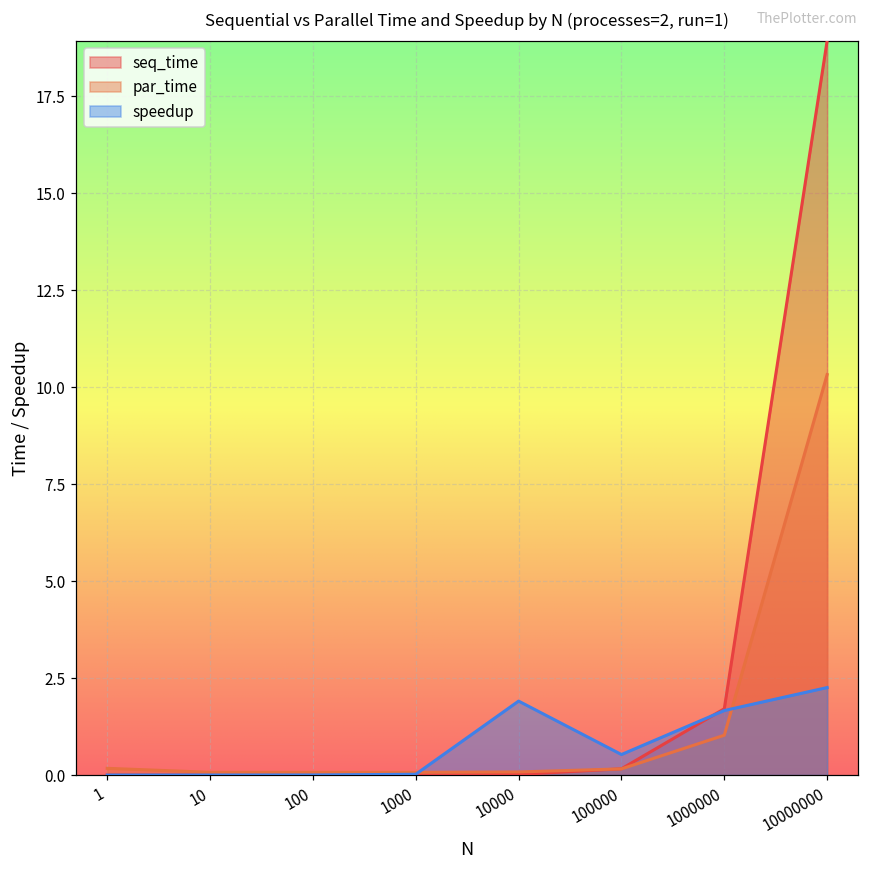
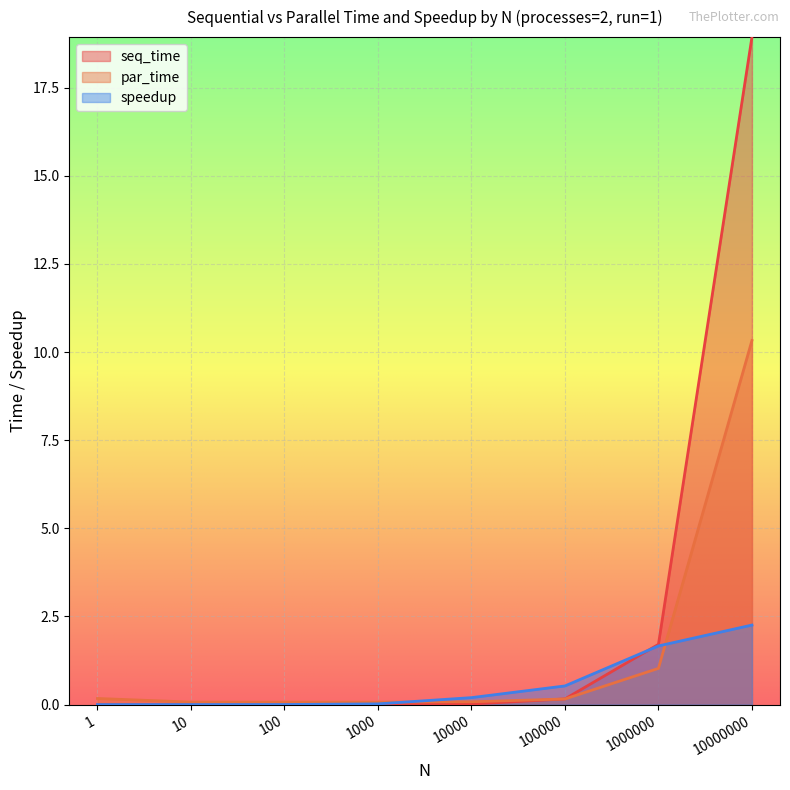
speedup, 10000: 1.9 -> 0.2
